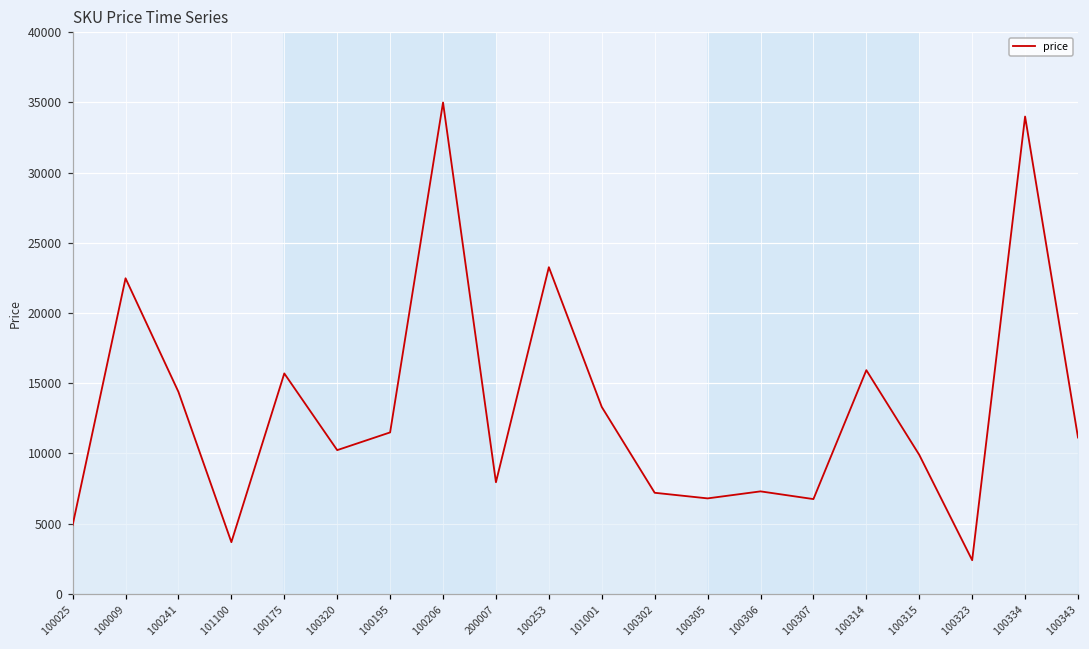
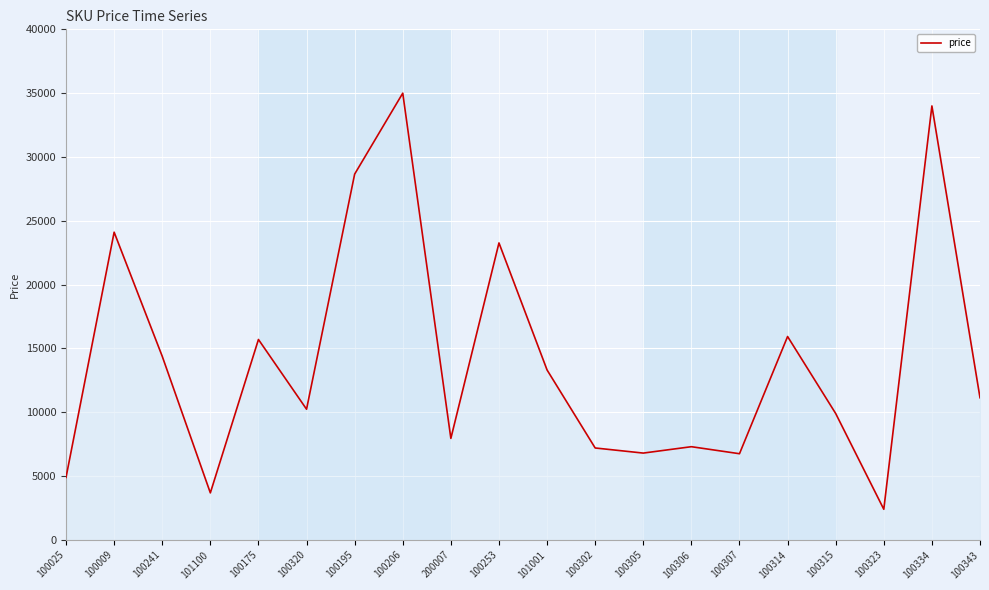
100009: 22500 -> 24100
100195: 11500 -> 28700
